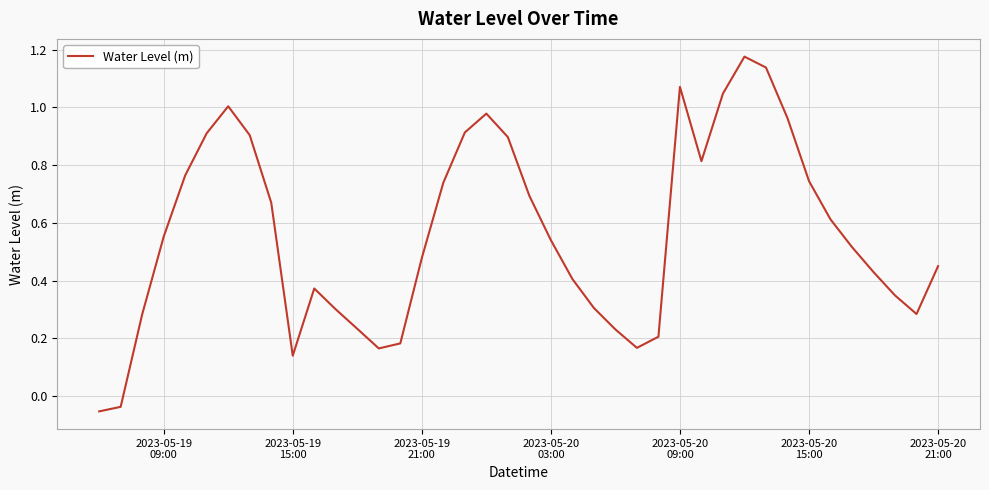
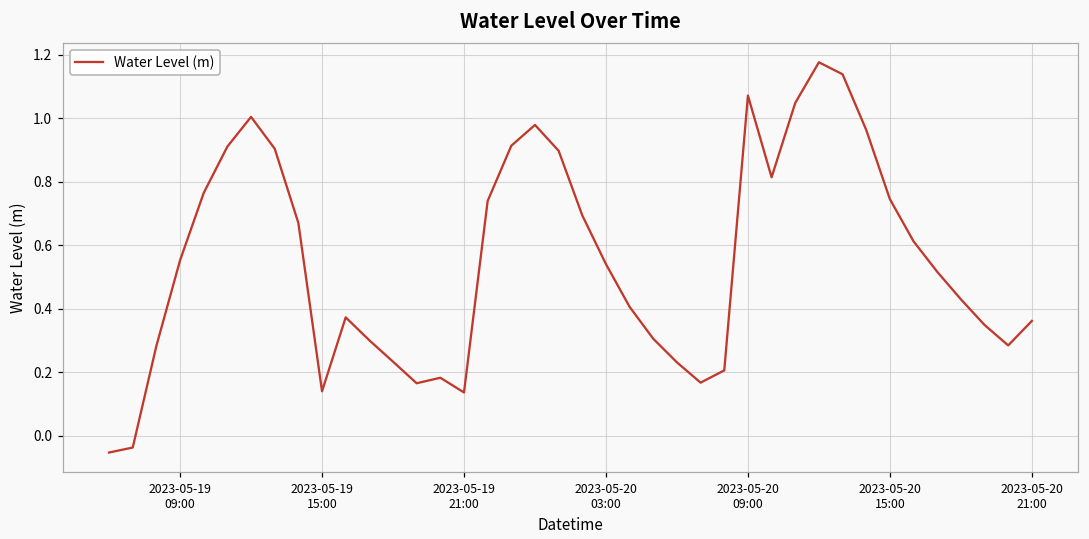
2023-05-19 21:00: 0.48 -> 0.14
2023-05-20 21:00: 0.45 -> 0.36
